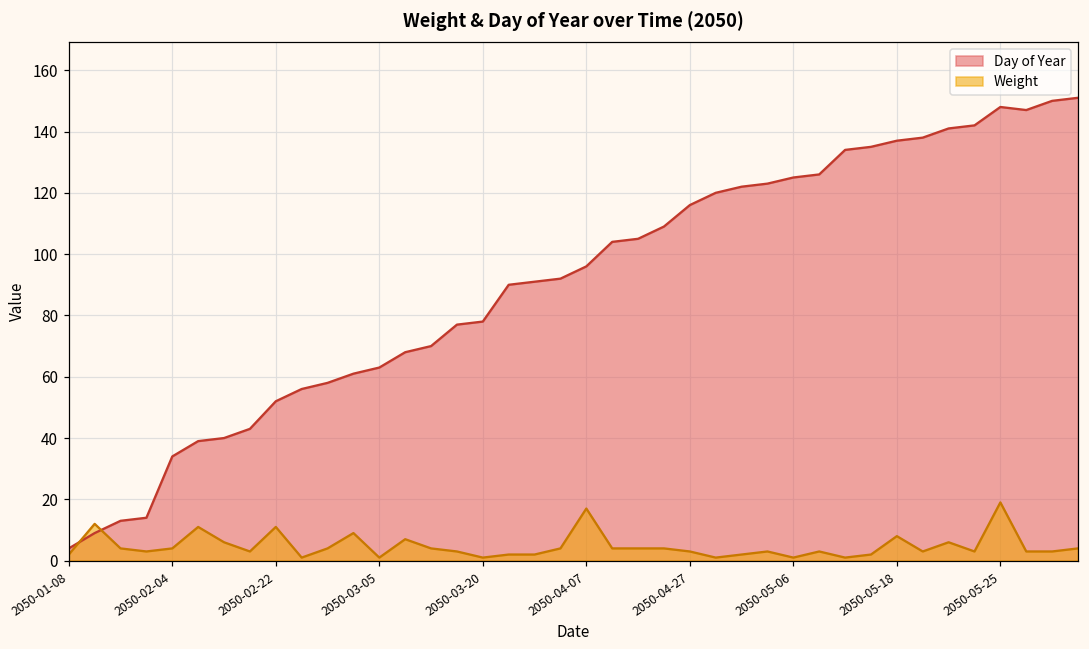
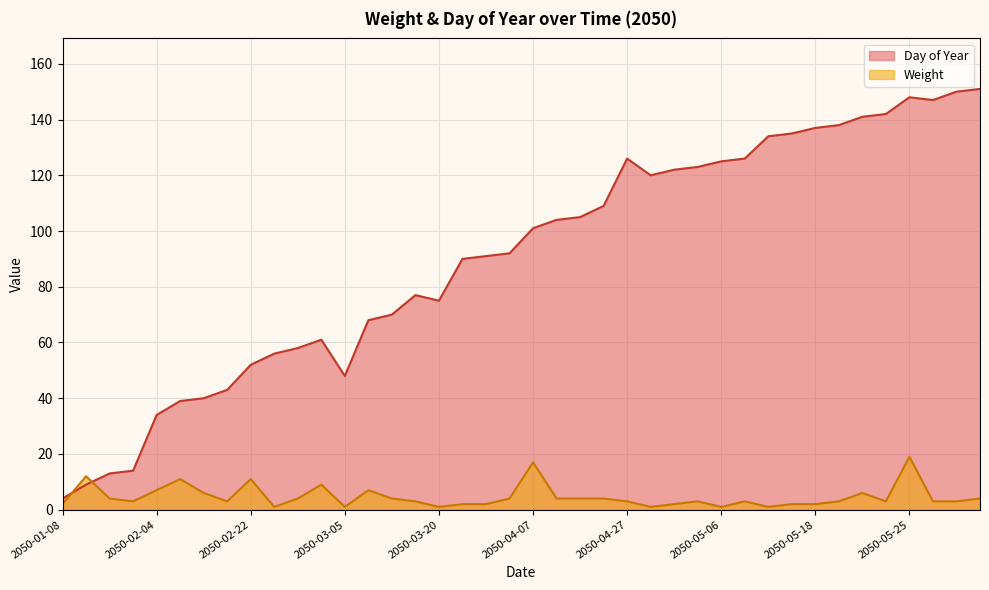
Weight, 2050-02-04: 4 -> 7
Day of Year, 2050-03-05: 63 -> 48
Day of Year, 2050-03-20: 78 -> 75
Day of Year, 2050-04-07: 96 -> 101
Day of Year, 2050-04-27: 116 -> 126
Weight, 2050-05-18: 8 -> 2
